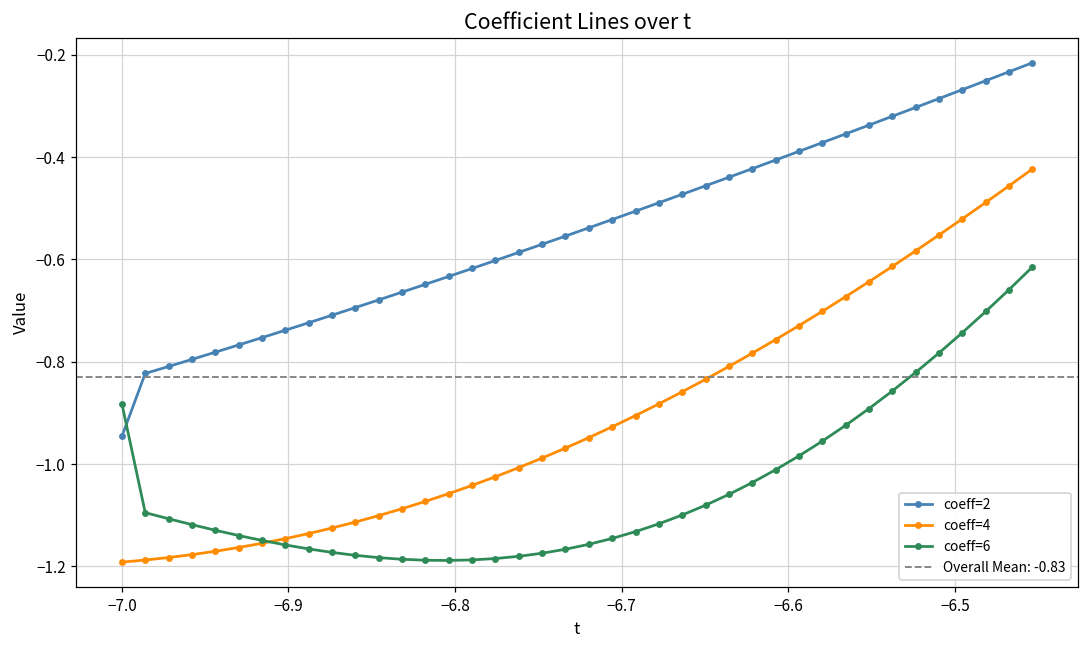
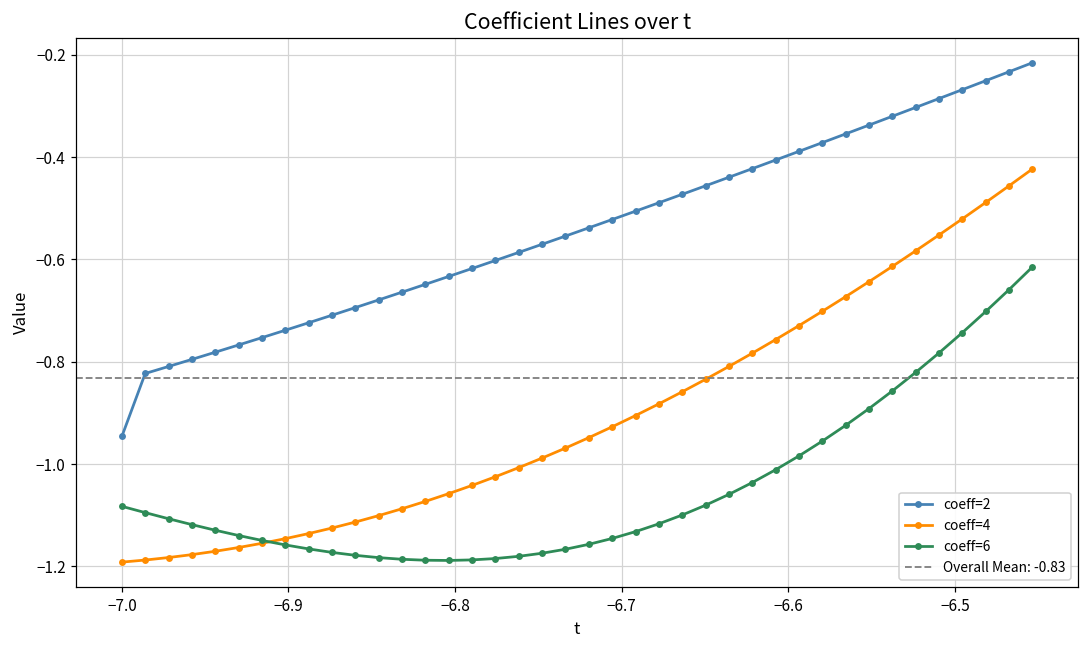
coeff=6, −7.0: -0.88 -> -1.08
